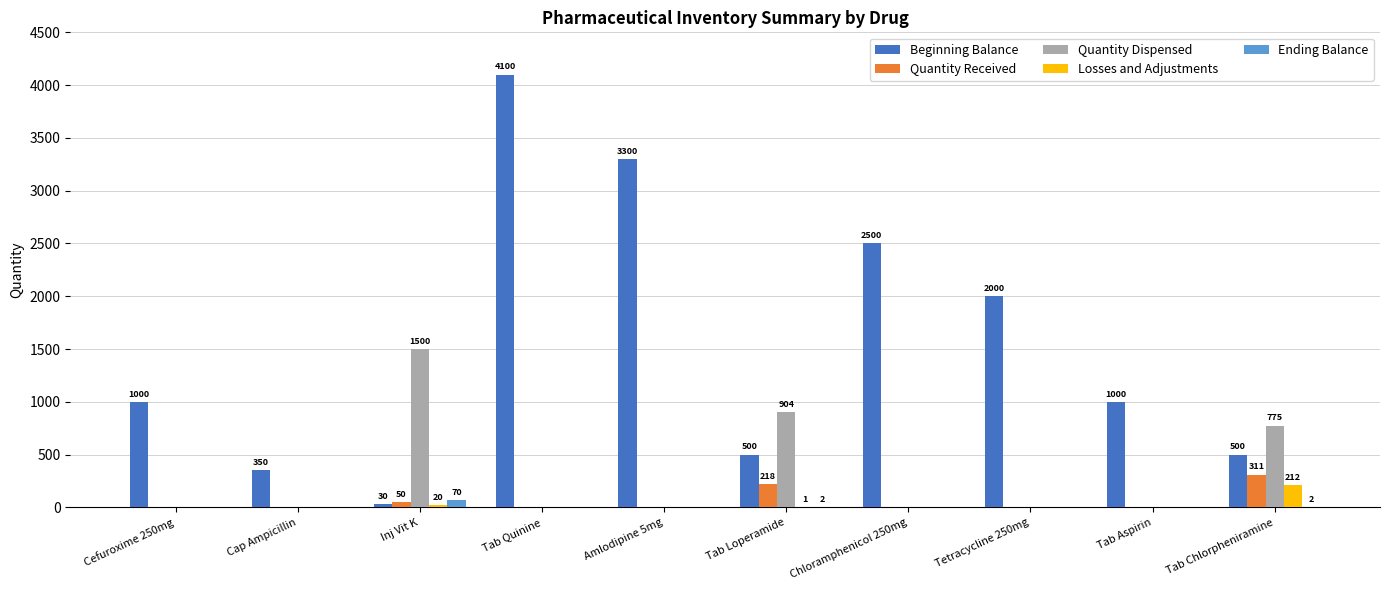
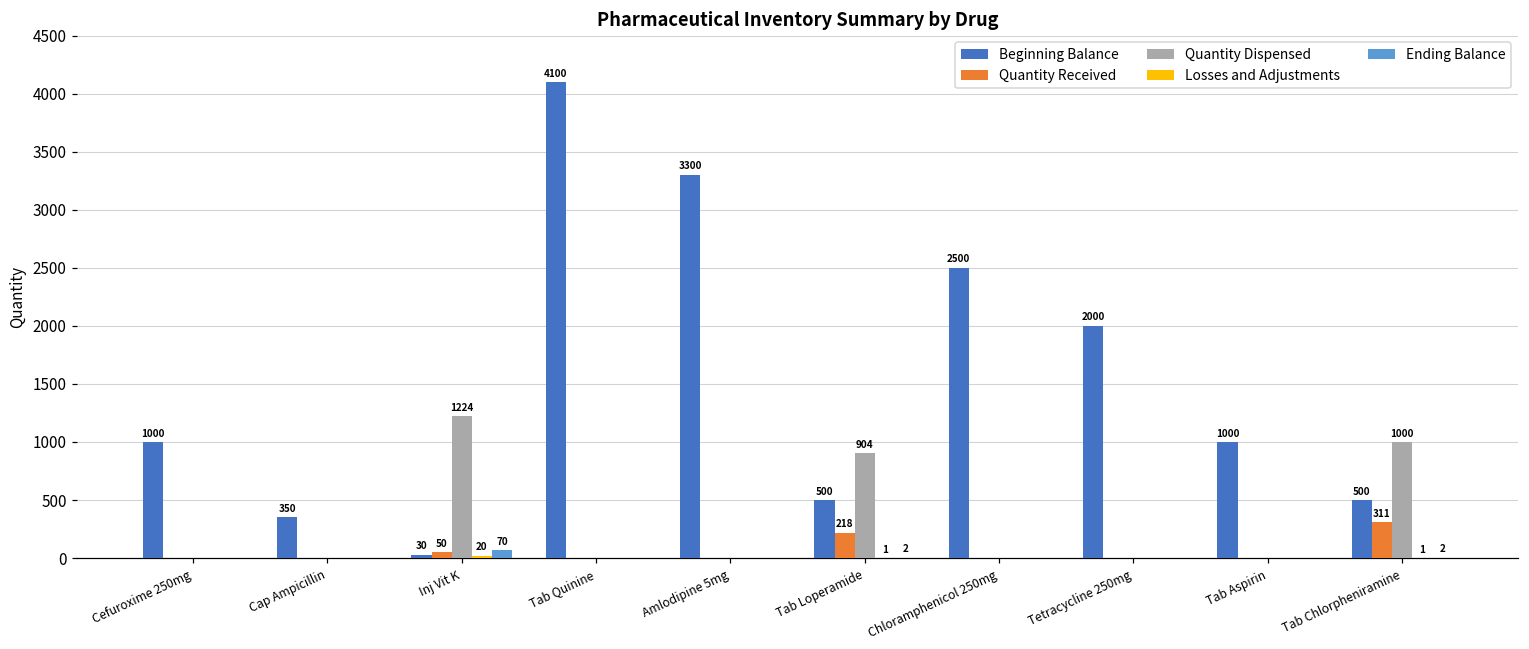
Quantity Dispensed, Inj Vit K: 1500 -> 1224
Quantity Dispensed, Tab Chlorpheniramine: 775 -> 1000
Losses and Adjustments, Tab Chlorpheniramine: 212 -> 1
